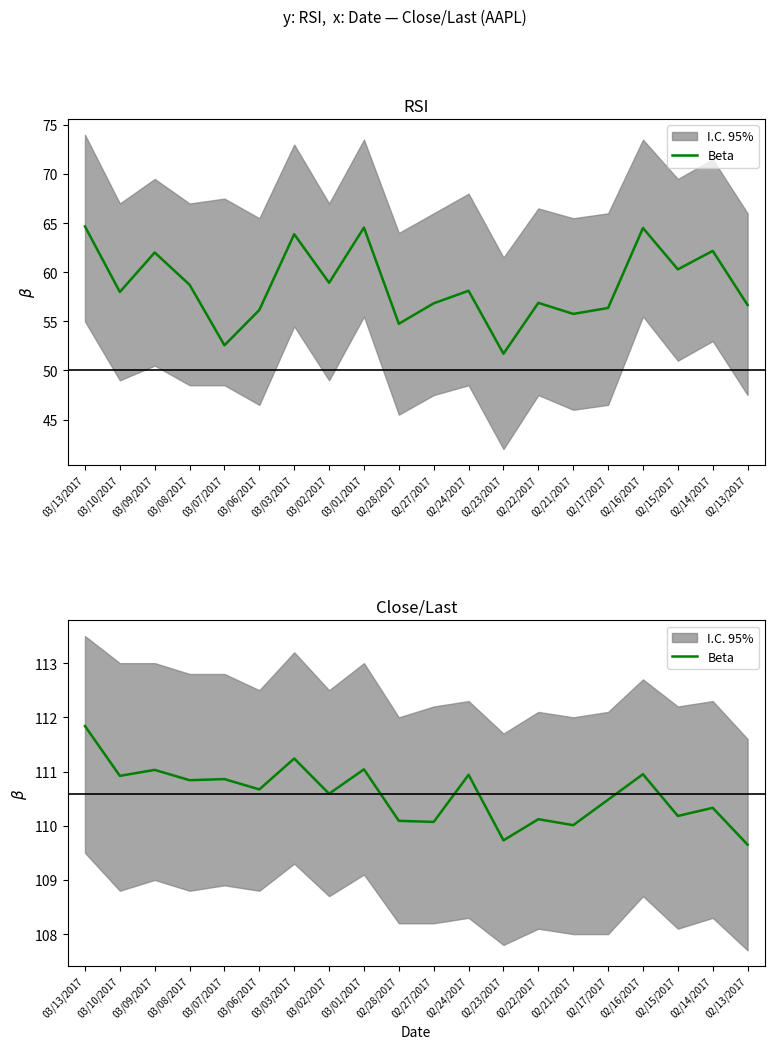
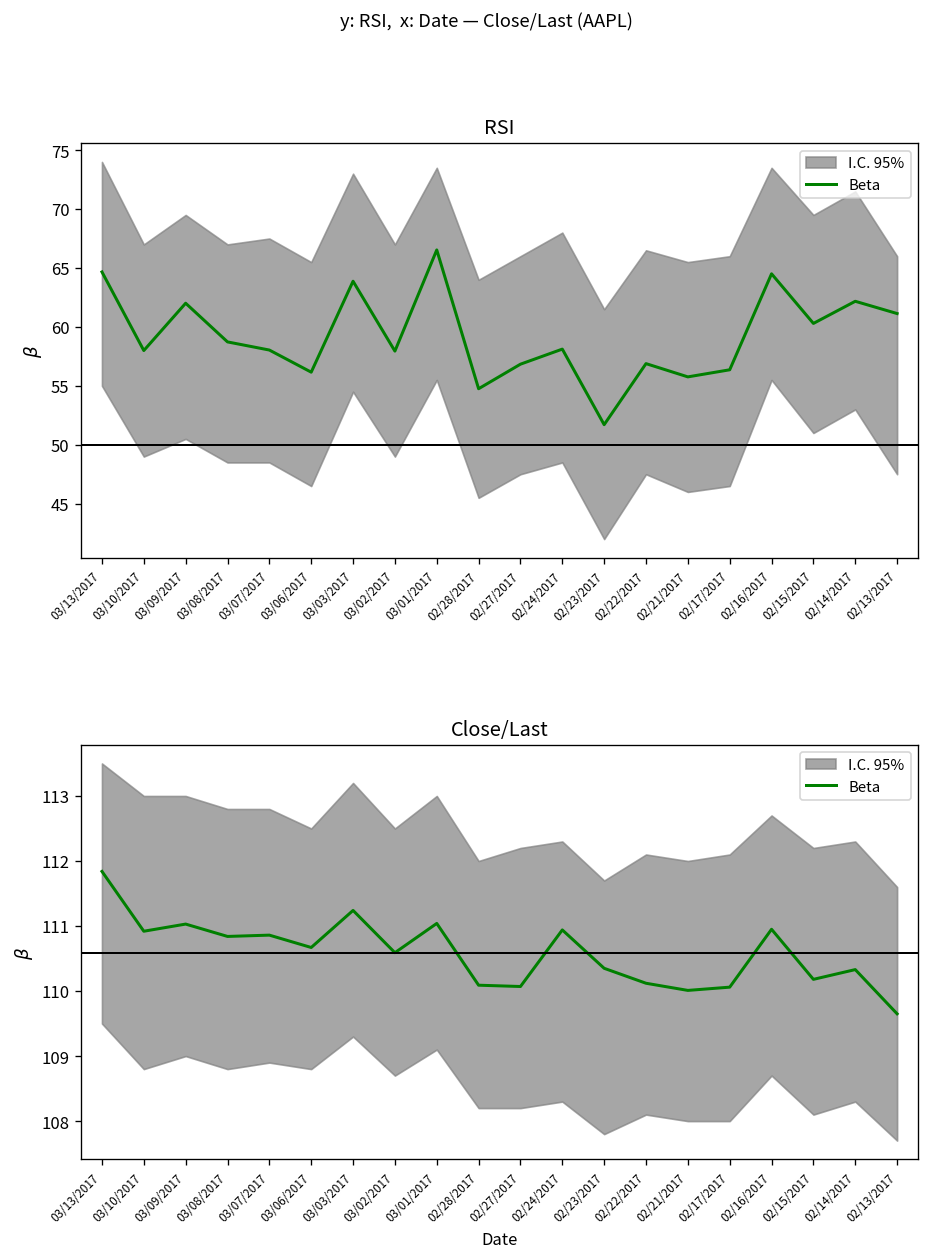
RSI, Beta, 03/07/2017: 53 -> 58
RSI, Beta, 03/02/2017: 59 -> 58
RSI, Beta, 03/01/2017: 65 -> 67
RSI, Beta, 02/13/2017: 57 -> 61
Close/Last, Beta, 02/23/2017: 109.7 -> 110.4
Close/Last, Beta, 02/17/2017: 110.5 -> 110.1
